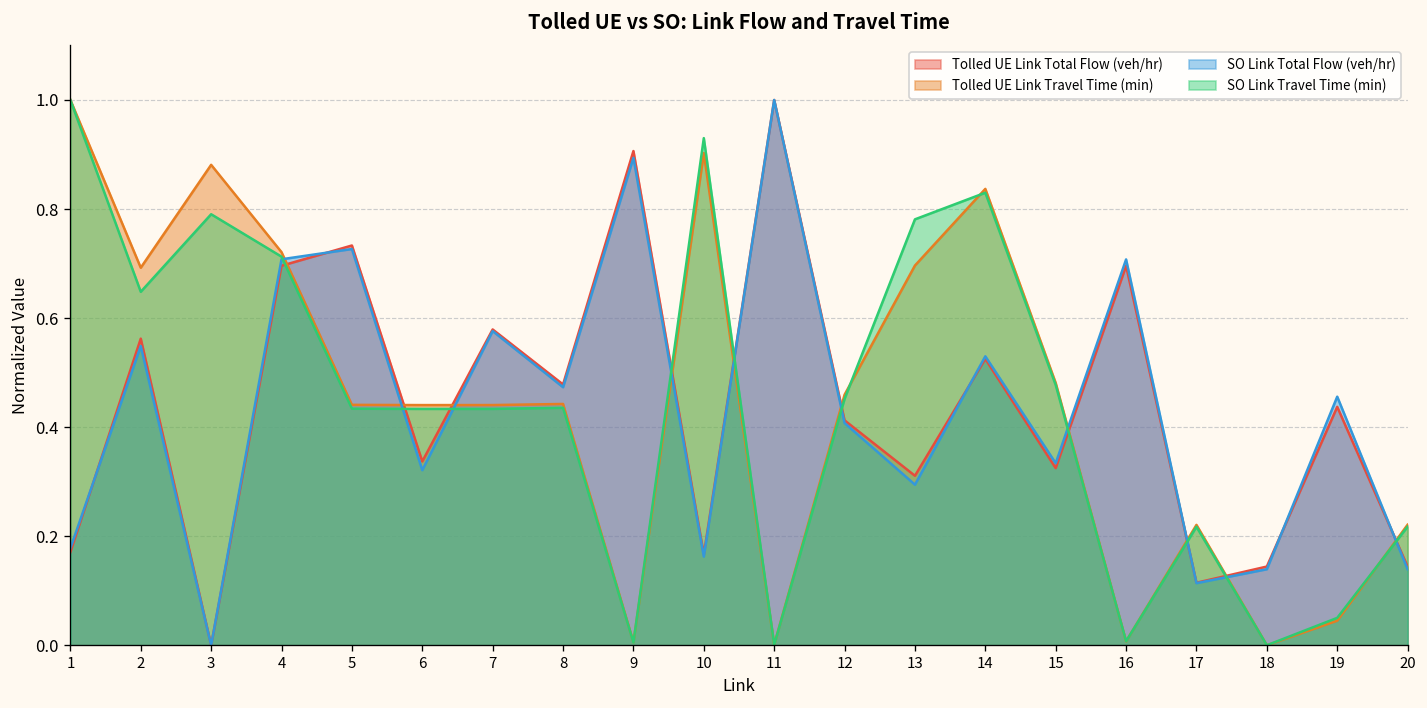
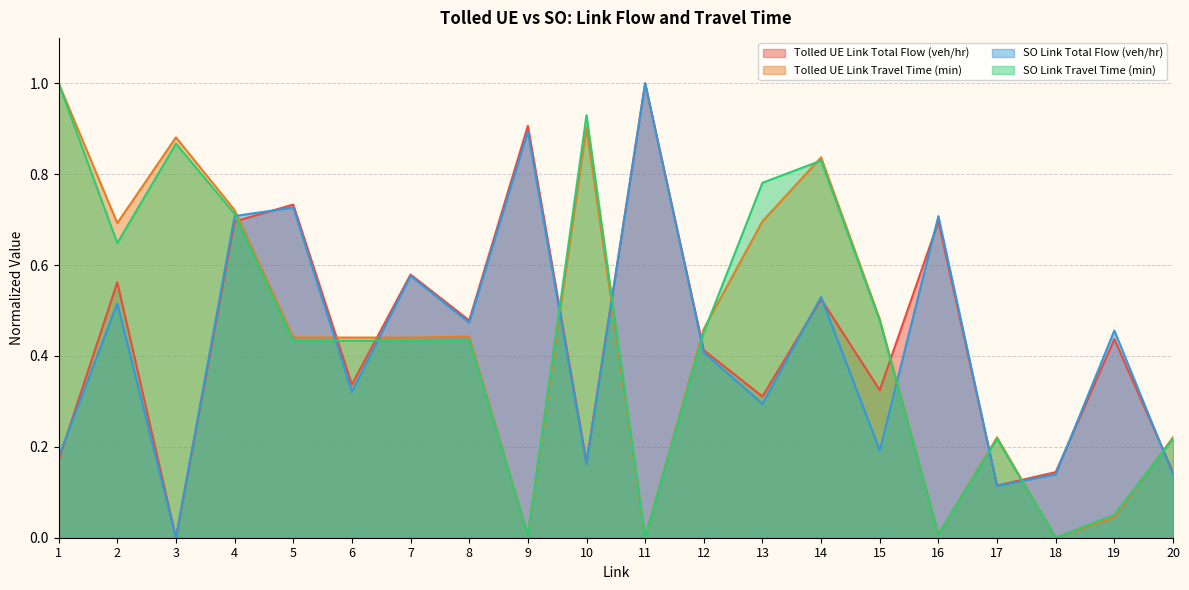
SO Link Total Flow (veh/hr), 2: 0.55 -> 0.52
SO Link Travel Time (min), 3: 0.79 -> 0.87
SO Link Total Flow (veh/hr), 15: 0.33 -> 0.19
